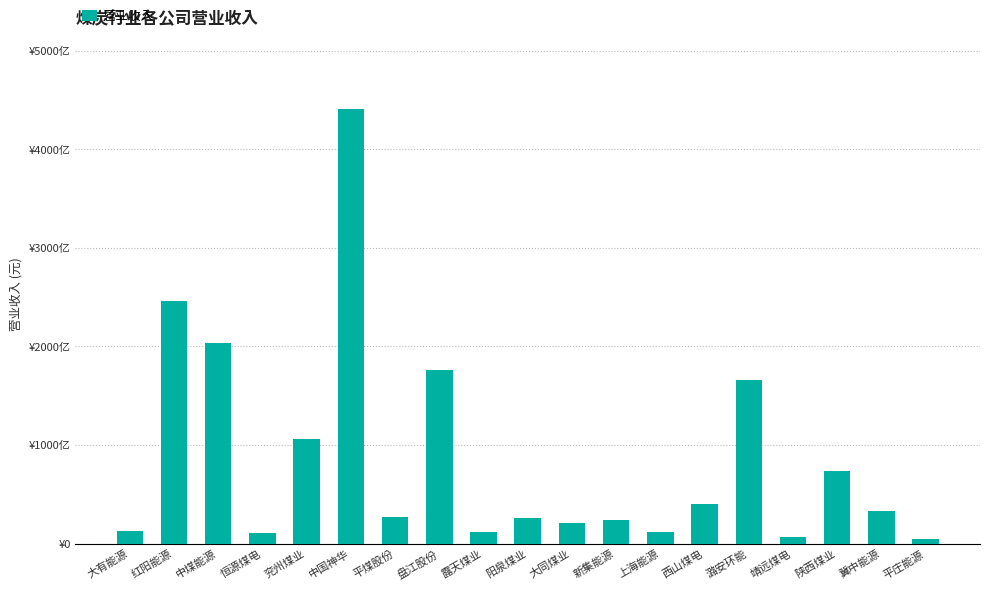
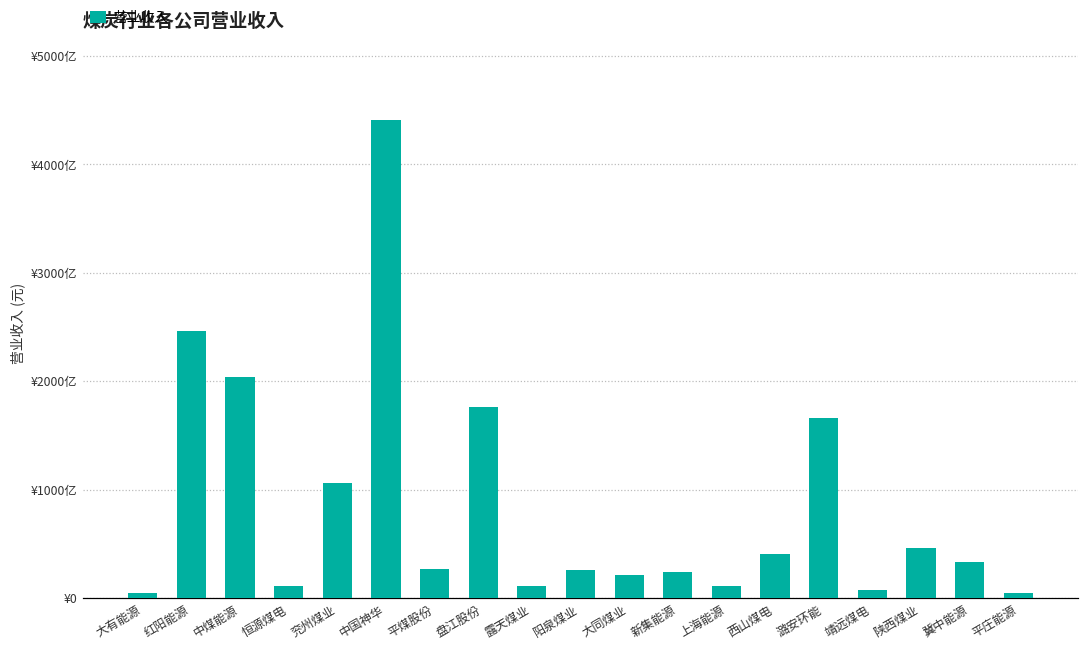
大有能源: ¥100亿 -> ¥0亿
陕西煤业: ¥700亿 -> ¥500亿
